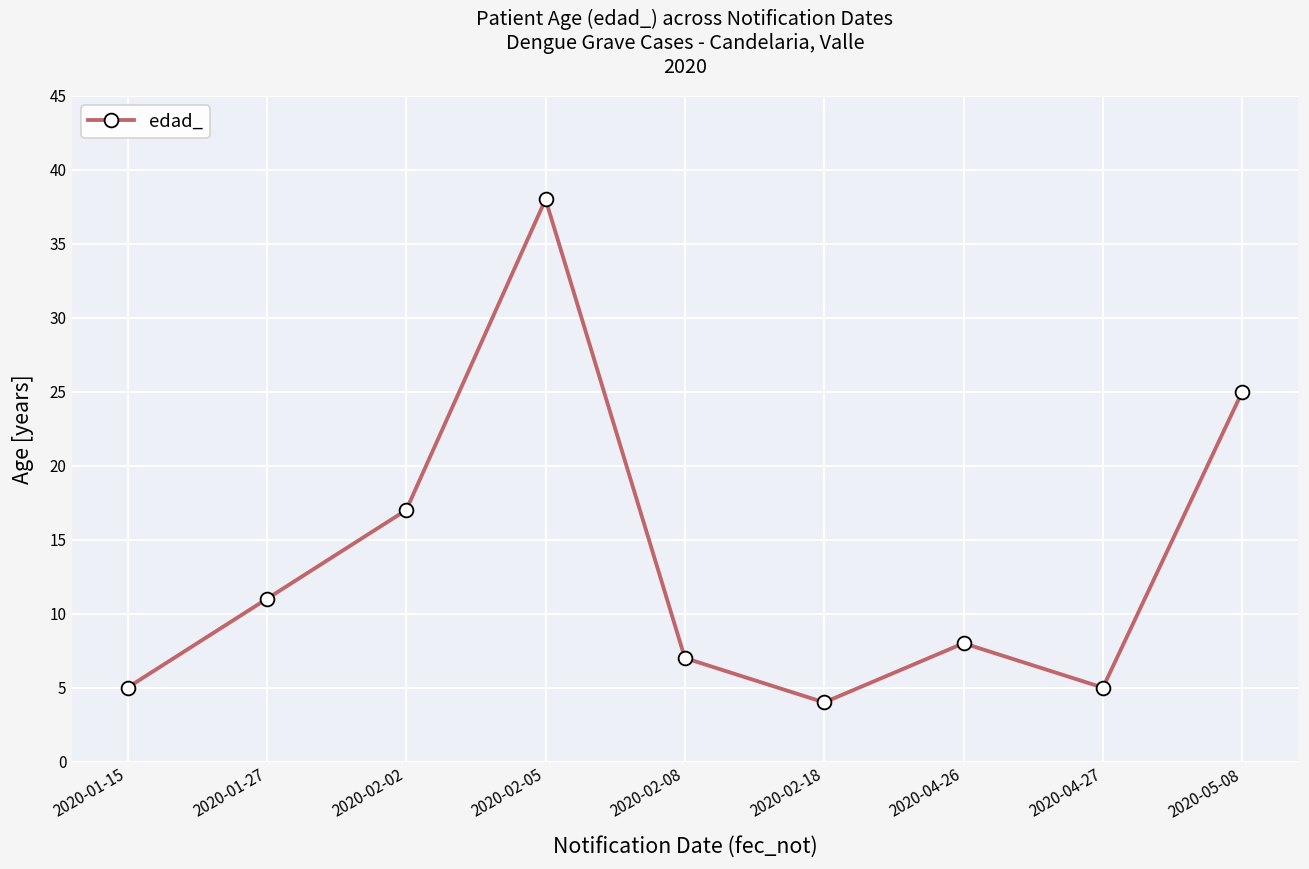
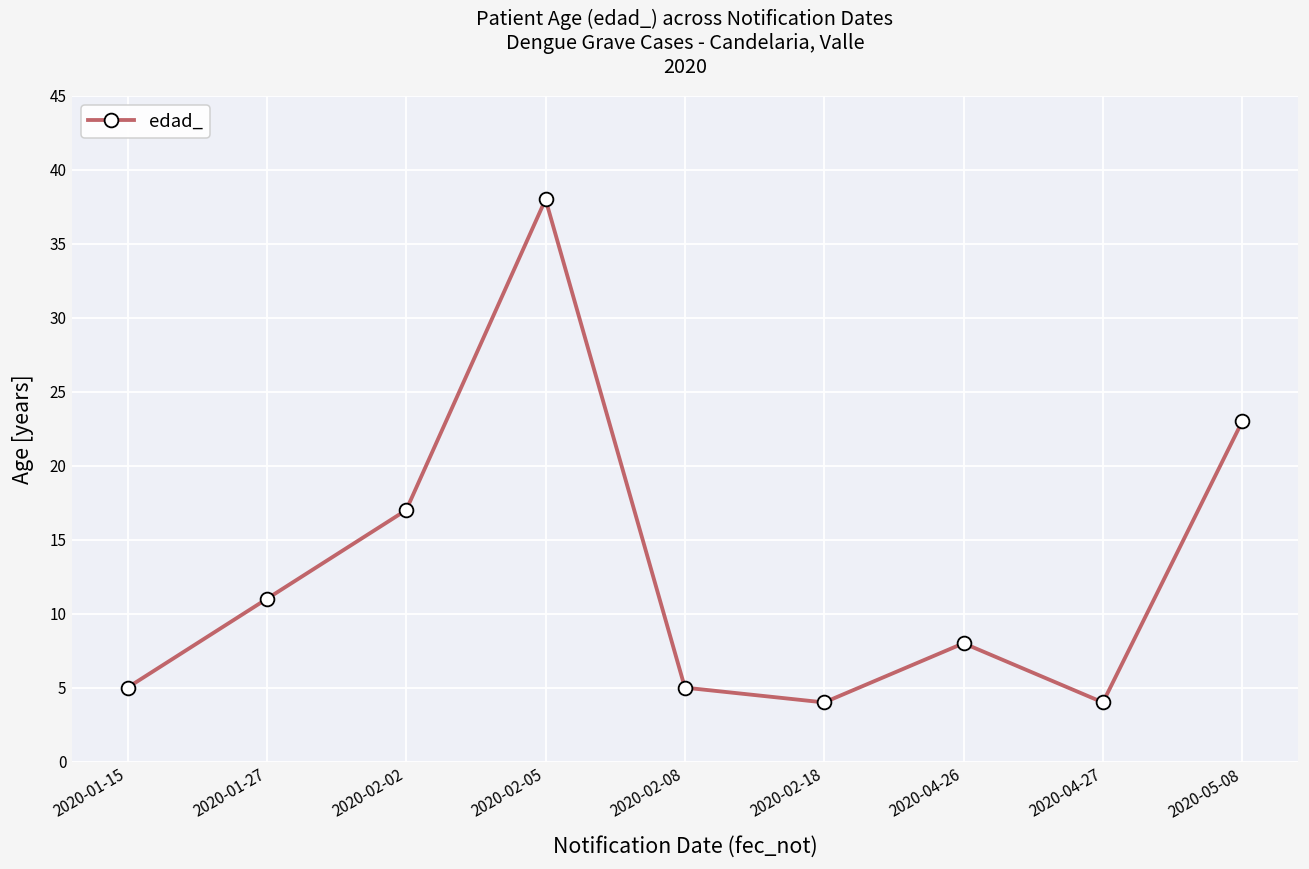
2020-02-08: 7 -> 5
2020-04-27: 5 -> 4
2020-05-08: 25 -> 23
